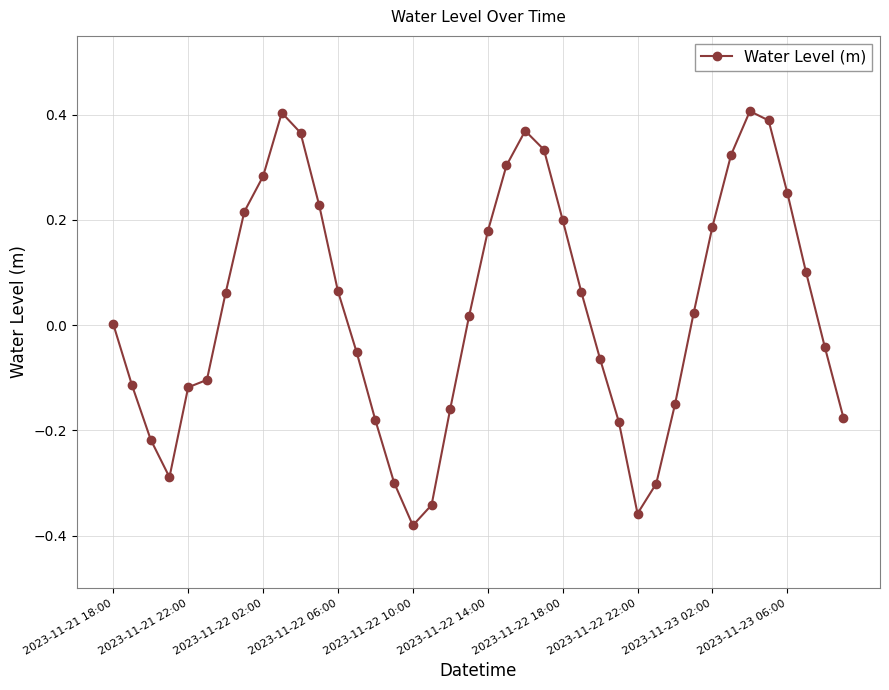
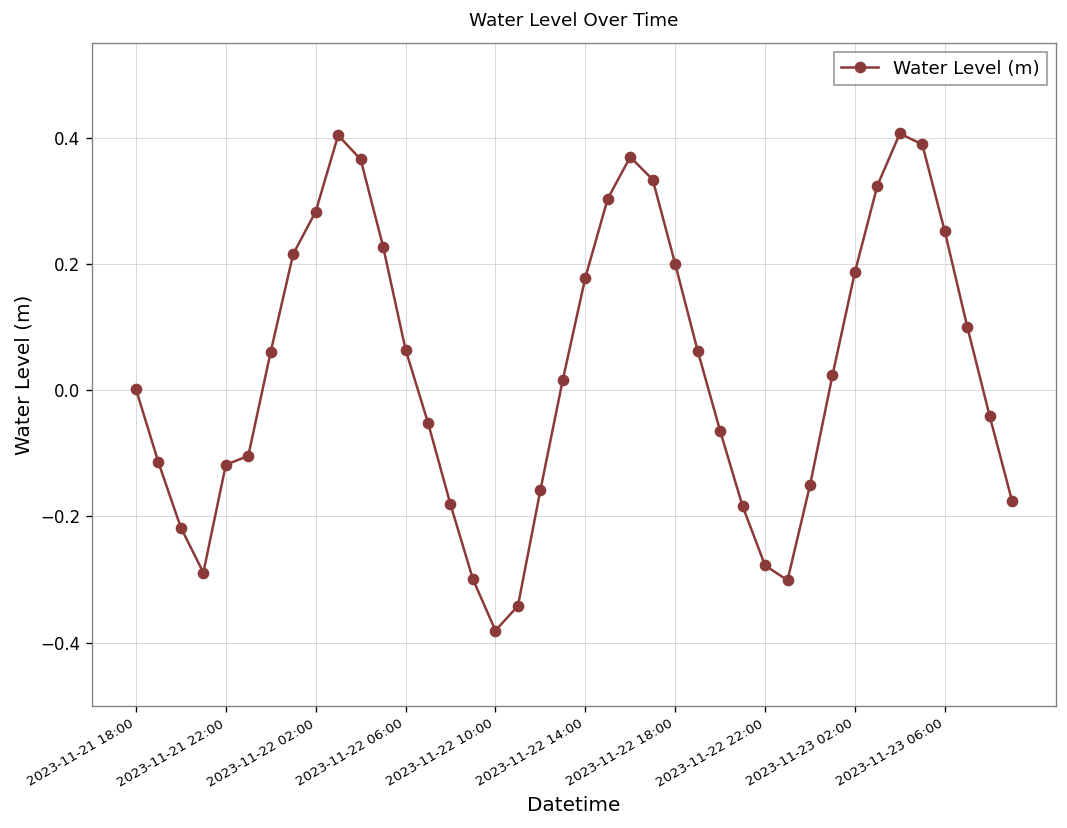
2023-11-22 22:00: -0.36 -> -0.28
